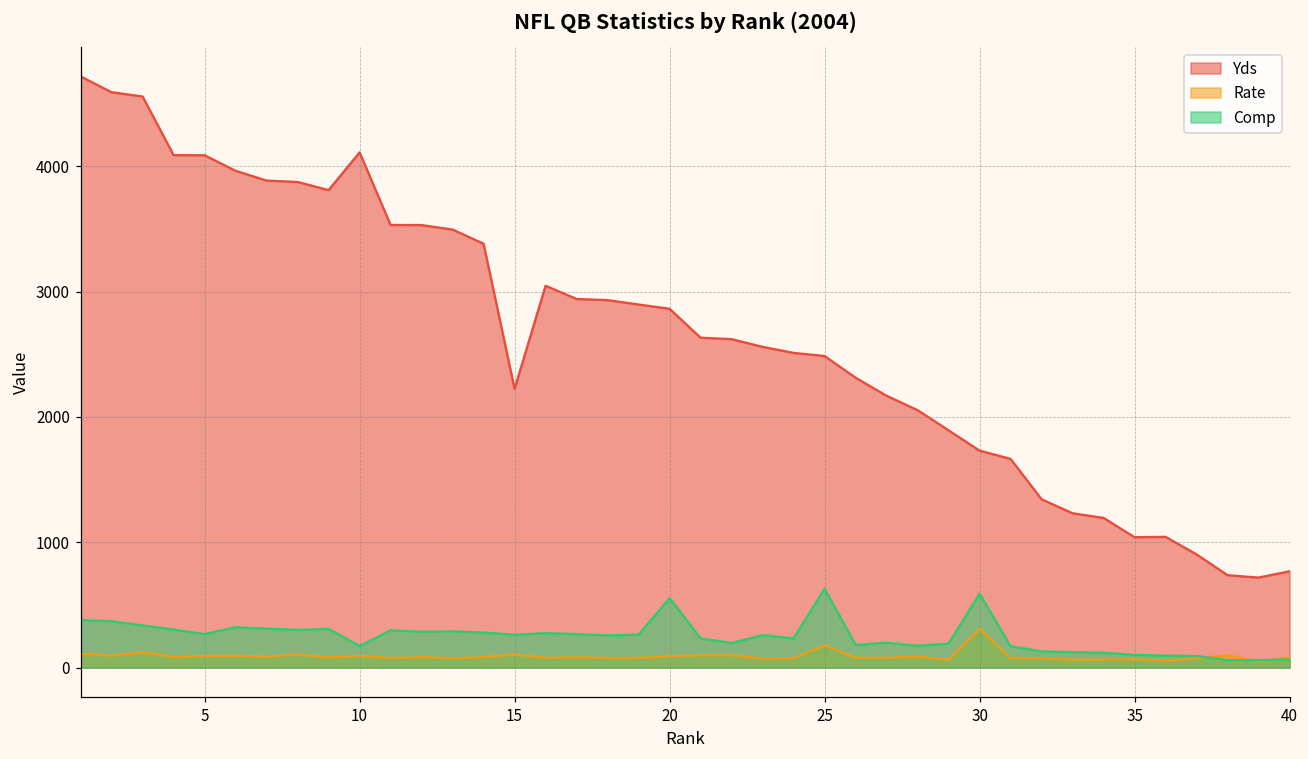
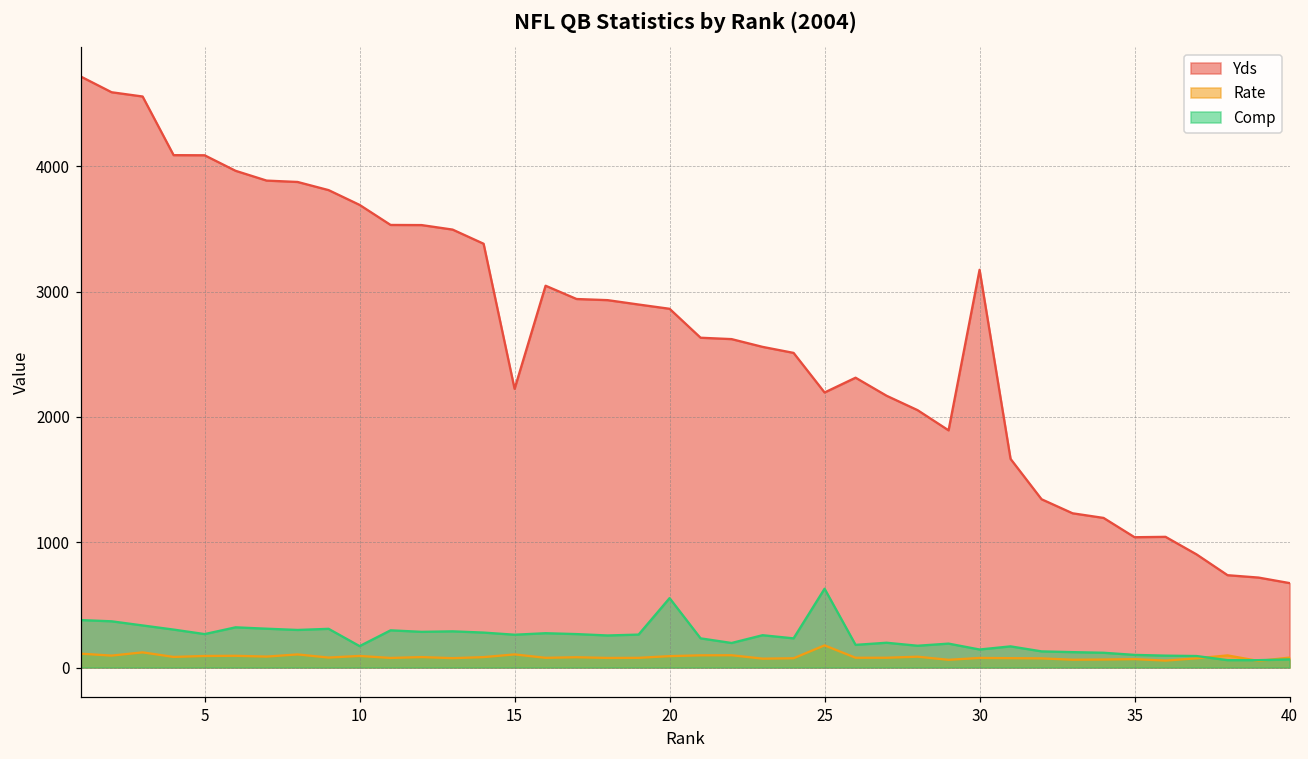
Yds, 10: 4110 -> 3690
Yds, 25: 2490 -> 2200
Yds, 30: 1730 -> 3170
Rate, 30: 310 -> 80
Comp, 30: 590 -> 140
Yds, 40: 770 -> 670
